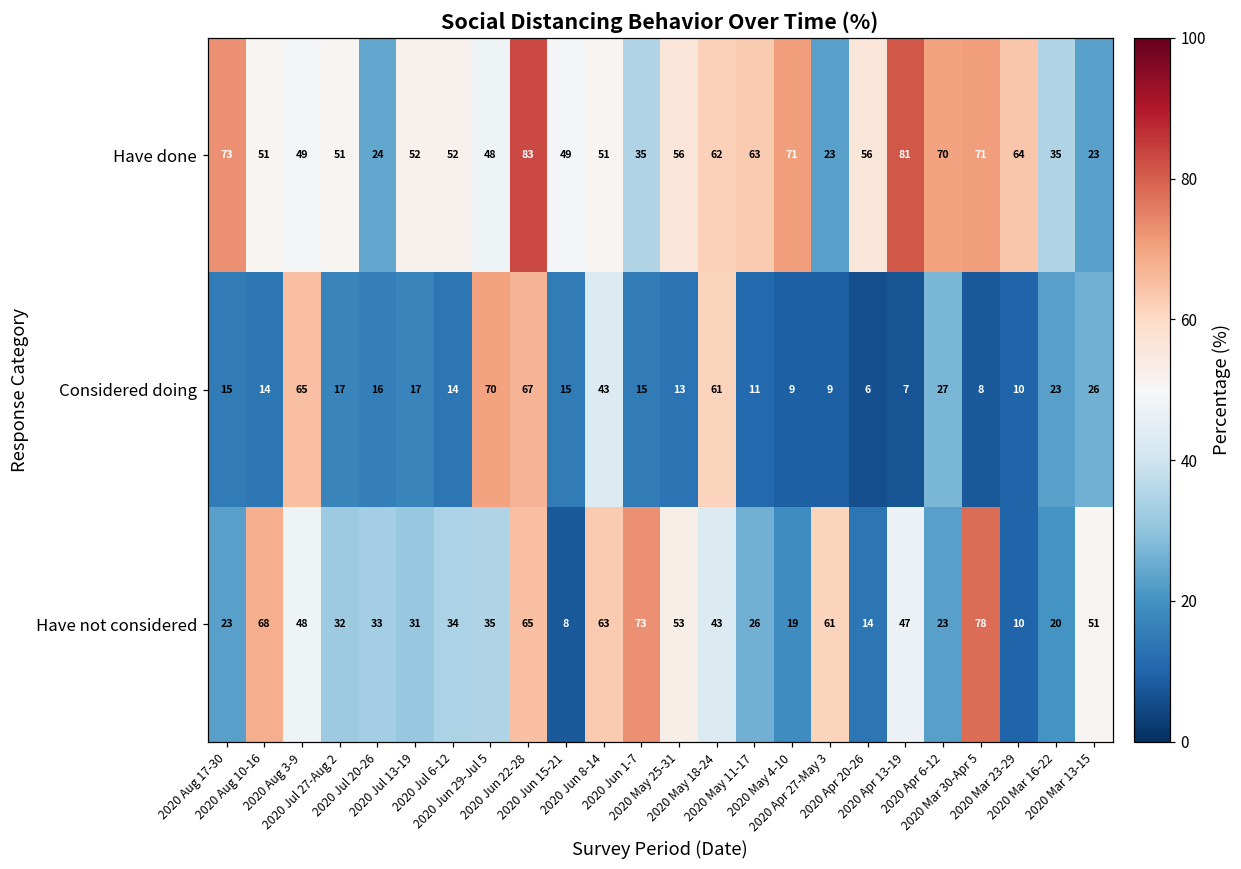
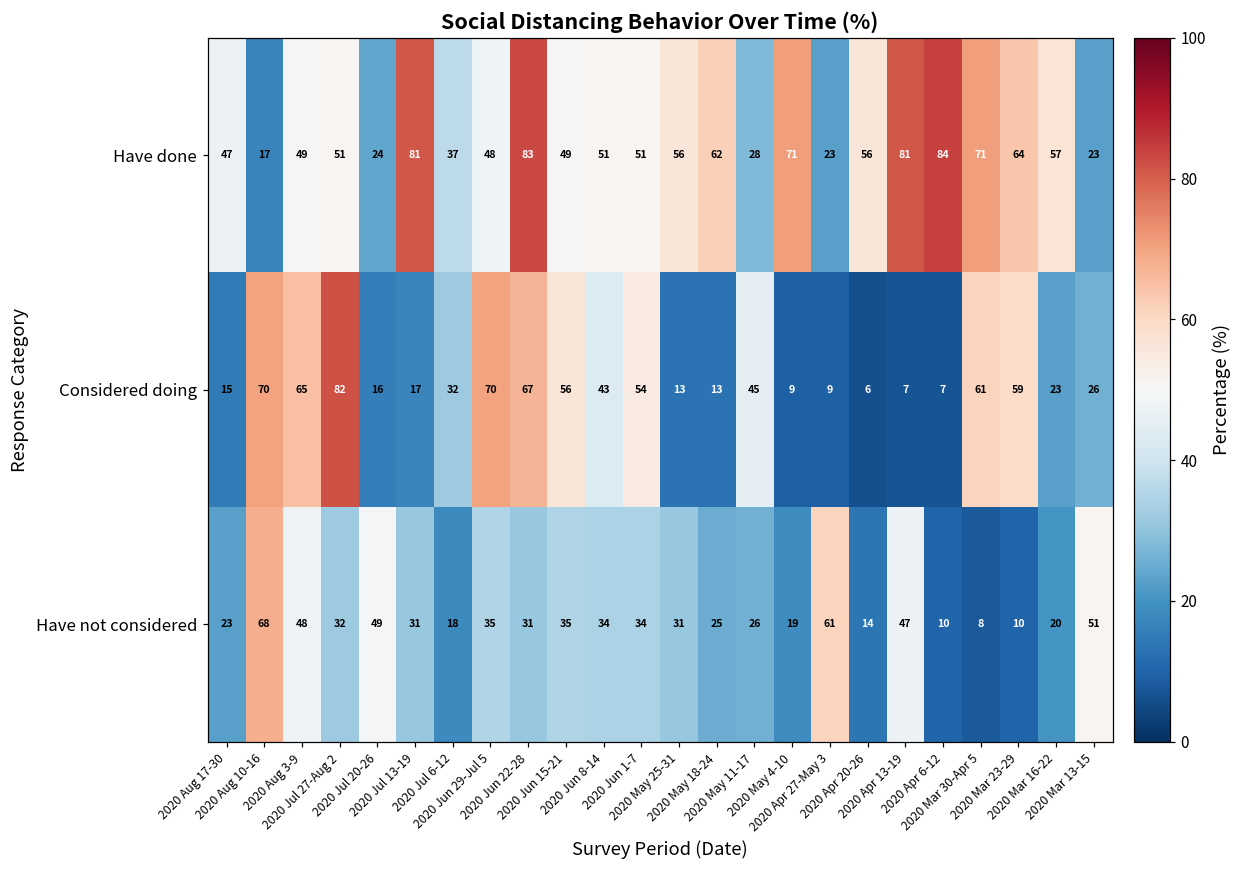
Have done, 2020 Aug 17-30: 73 -> 47
Have done, 2020 Aug 10-16: 51 -> 17
Have done, 2020 Jul 13-19: 52 -> 81
Have done, 2020 Jul 6-12: 52 -> 37
Have done, 2020 Jun 1-7: 35 -> 51
Have done, 2020 May 11-17: 63 -> 28
Have done, 2020 Apr 6-12: 70 -> 84
Have done, 2020 Mar 16-22: 35 -> 57
Considered doing, 2020 Aug 10-16: 14 -> 70
Considered doing, 2020 Jul 27-Aug 2: 17 -> 82
Considered doing, 2020 Jul 6-12: 14 -> 32
Considered doing, 2020 Jun 15-21: 15 -> 56
Considered doing, 2020 Jun 1-7: 15 -> 54
Considered doing, 2020 May 18-24: 61 -> 13
Considered doing, 2020 May 11-17: 11 -> 45
Considered doing, 2020 Apr 6-12: 27 -> 7
Considered doing, 2020 Mar 30-Apr 5: 8 -> 61
Considered doing, 2020 Mar 23-29: 10 -> 59
Have not considered, 2020 Jul 20-26: 33 -> 49
Have not considered, 2020 Jul 6-12: 34 -> 18
Have not considered, 2020 Jun 22-28: 65 -> 31
Have not considered, 2020 Jun 15-21: 8 -> 35
Have not considered, 2020 Jun 8-14: 63 -> 34
Have not considered, 2020 Jun 1-7: 73 -> 34
Have not considered, 2020 May 25-31: 53 -> 31
Have not considered, 2020 May 18-24: 43 -> 25
Have not considered, 2020 Apr 6-12: 23 -> 10
Have not considered, 2020 Mar 30-Apr 5: 78 -> 8
